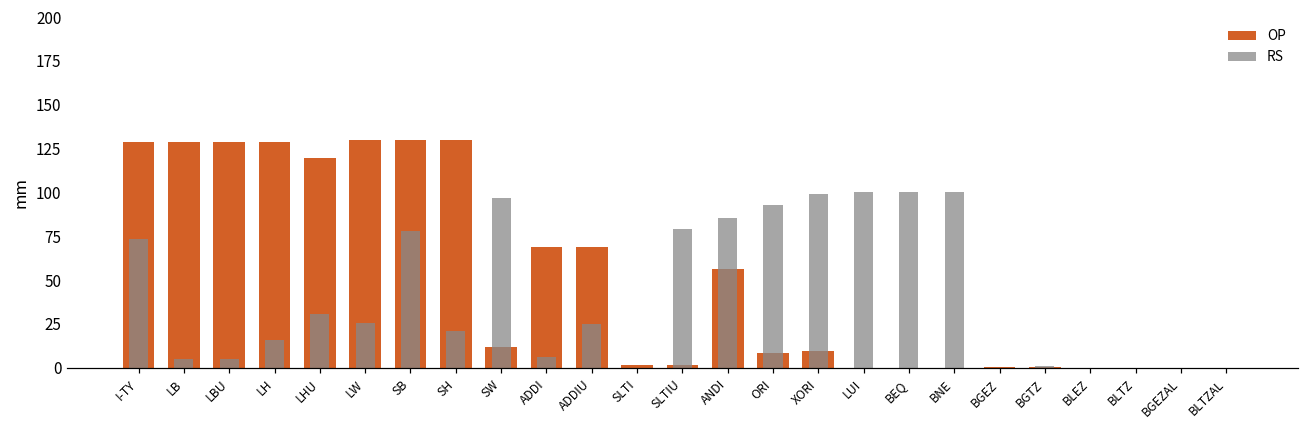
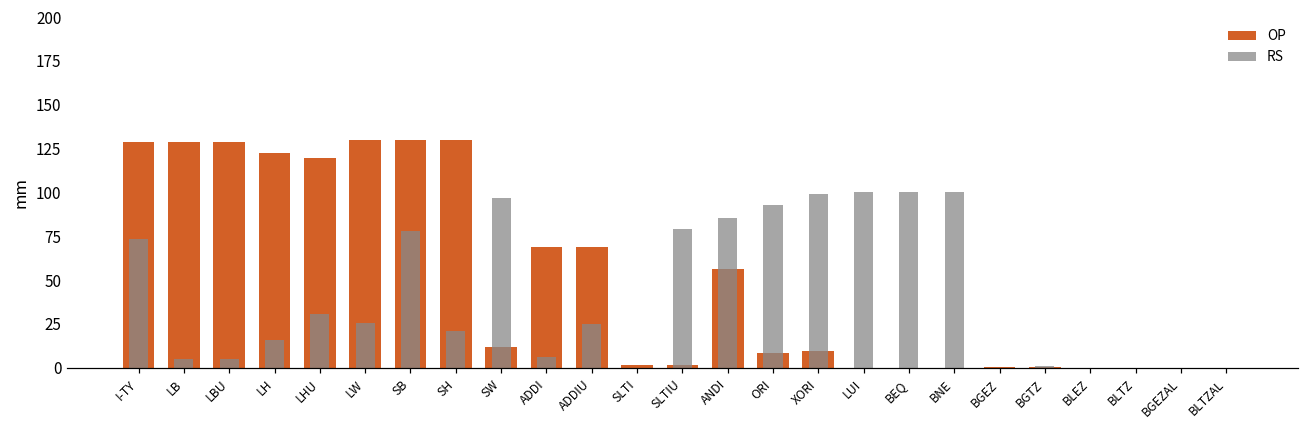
OP, LH: 129 -> 122
